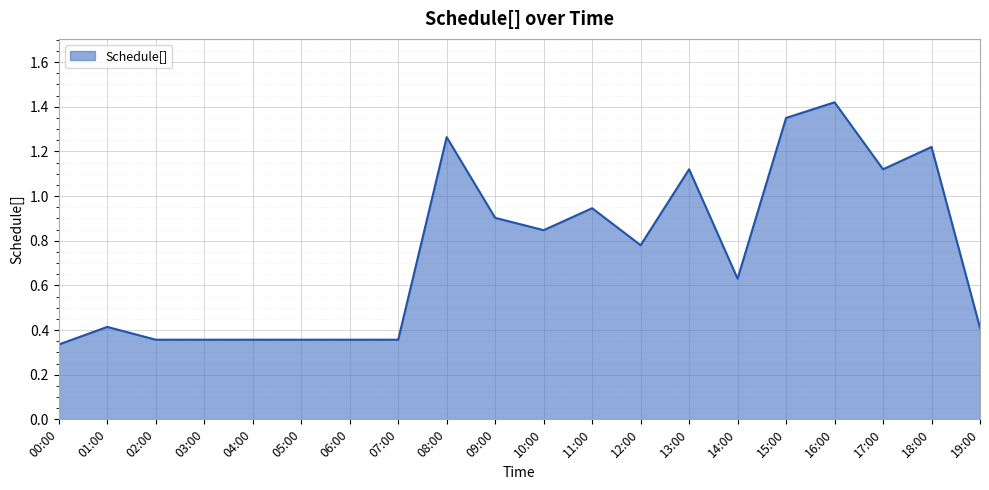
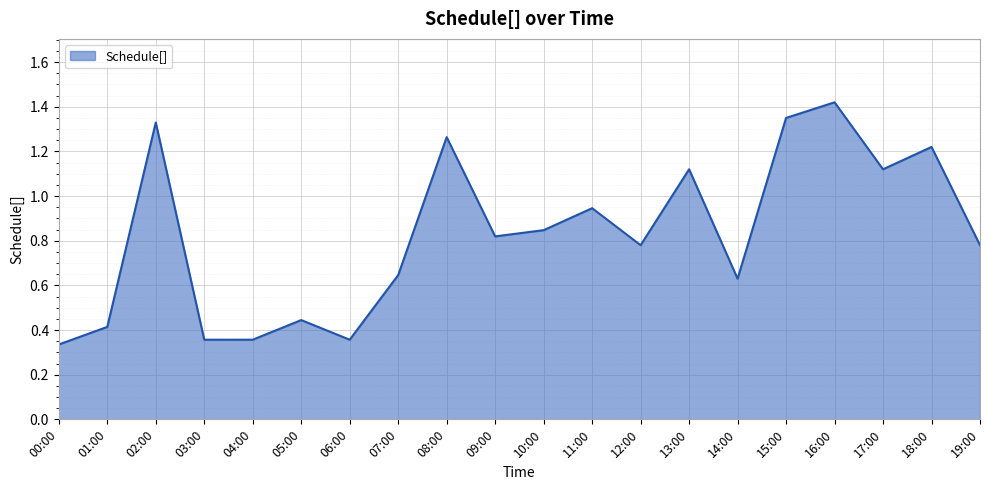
02:00: 0.36 -> 1.33
05:00: 0.36 -> 0.44
07:00: 0.36 -> 0.65
09:00: 0.90 -> 0.82
19:00: 0.41 -> 0.78
